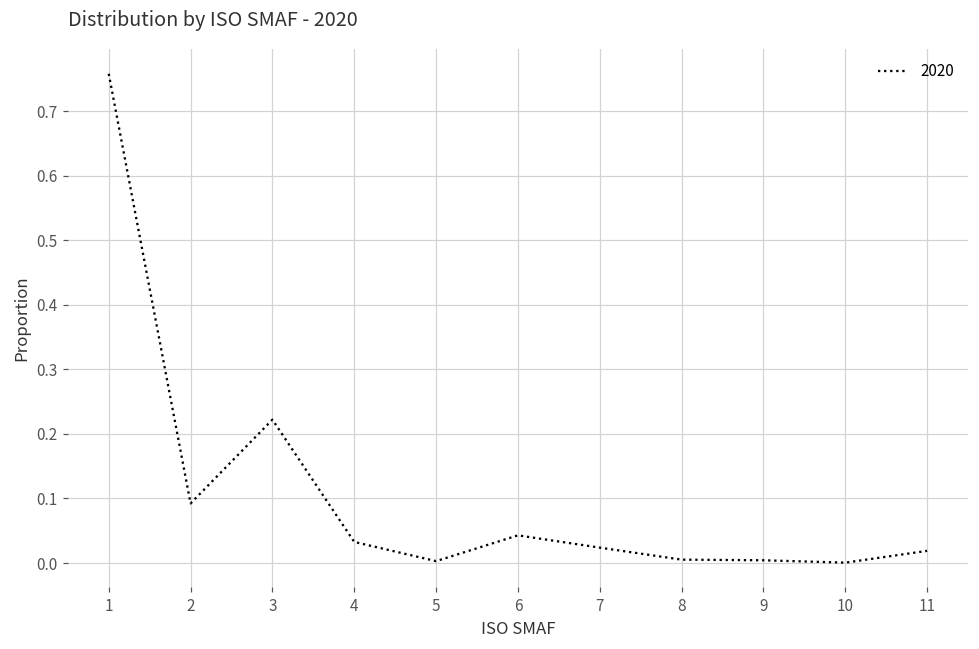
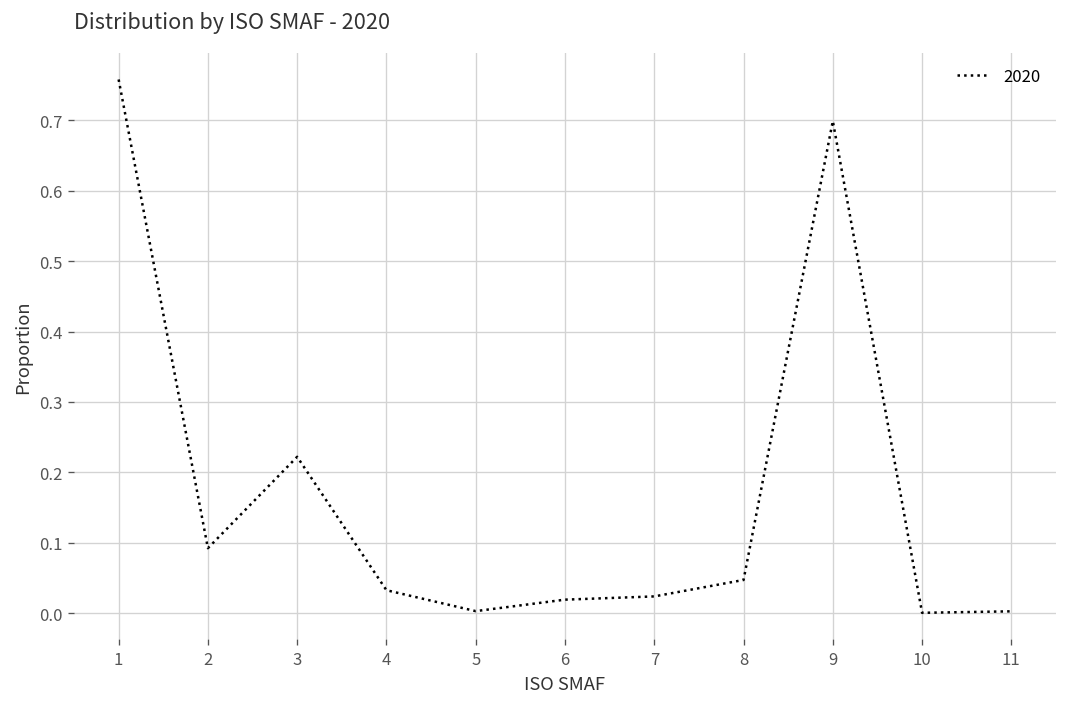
6: 0.04 -> 0.02
8: 0.01 -> 0.05
9: 0.00 -> 0.70
11: 0.02 -> 0.00
